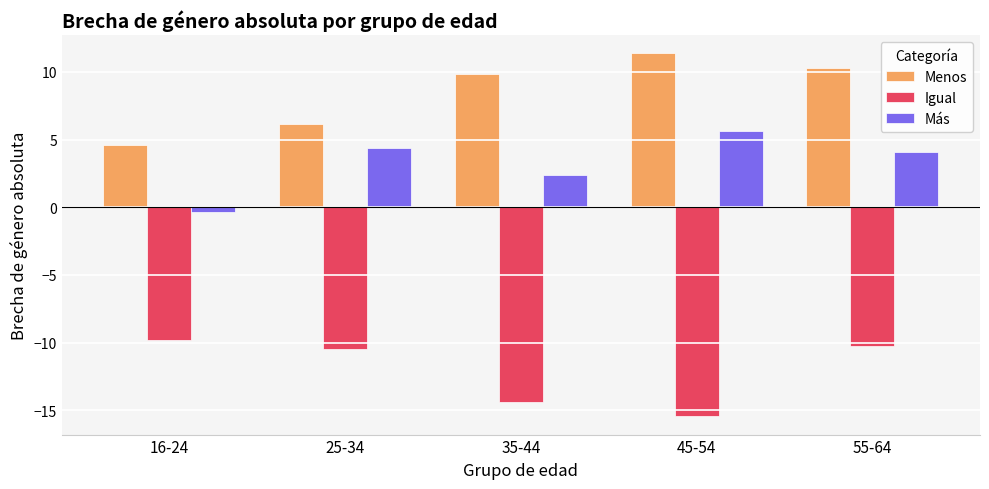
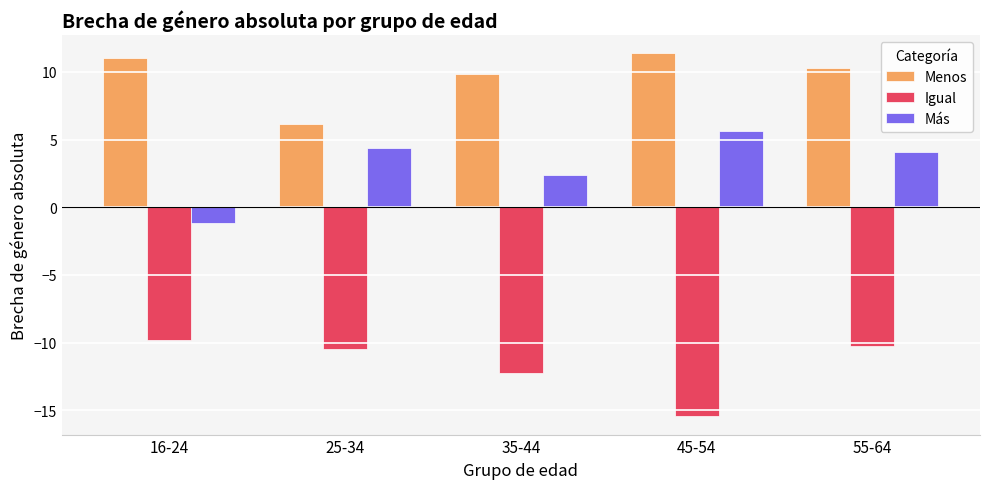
Menos, 16-24: 4.6 -> 11.0
Más, 16-24: -0.4 -> -1.2
Igual, 35-44: -14.4 -> -12.2
